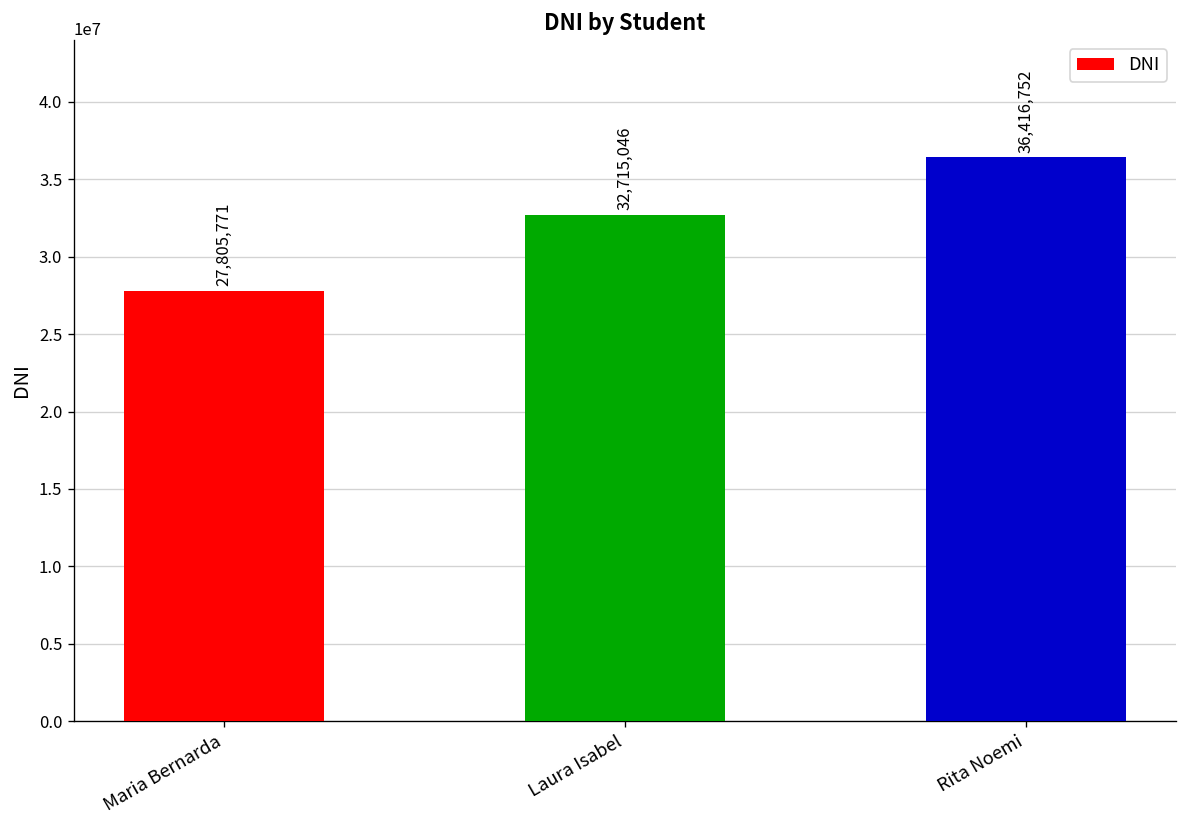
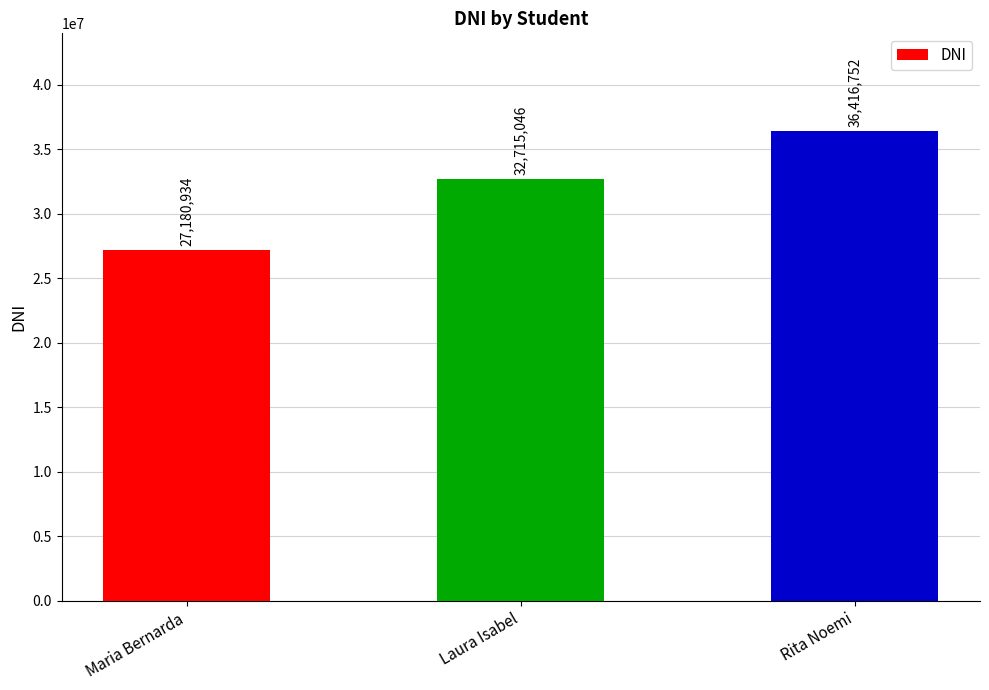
Maria Bernarda: 27,805,771 -> 27,180,934
